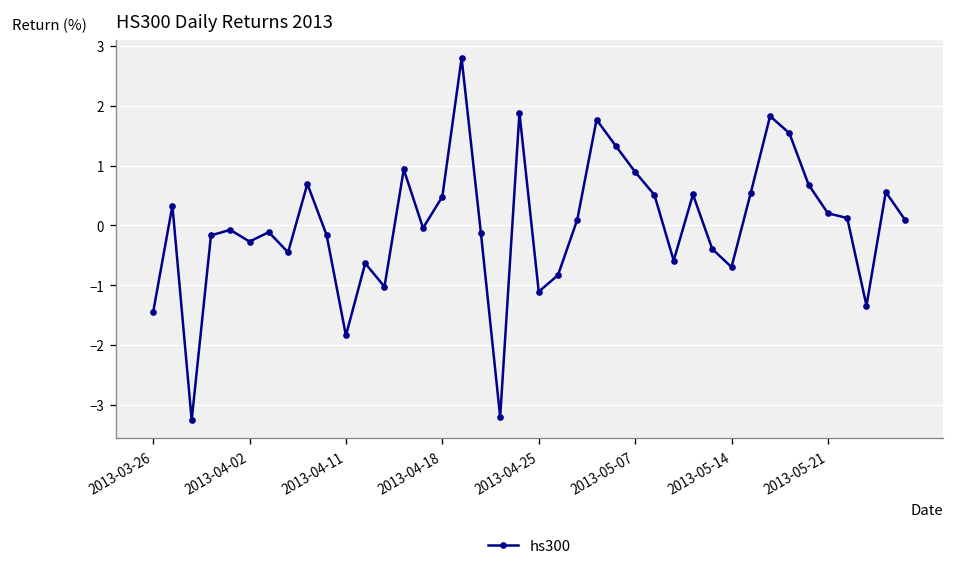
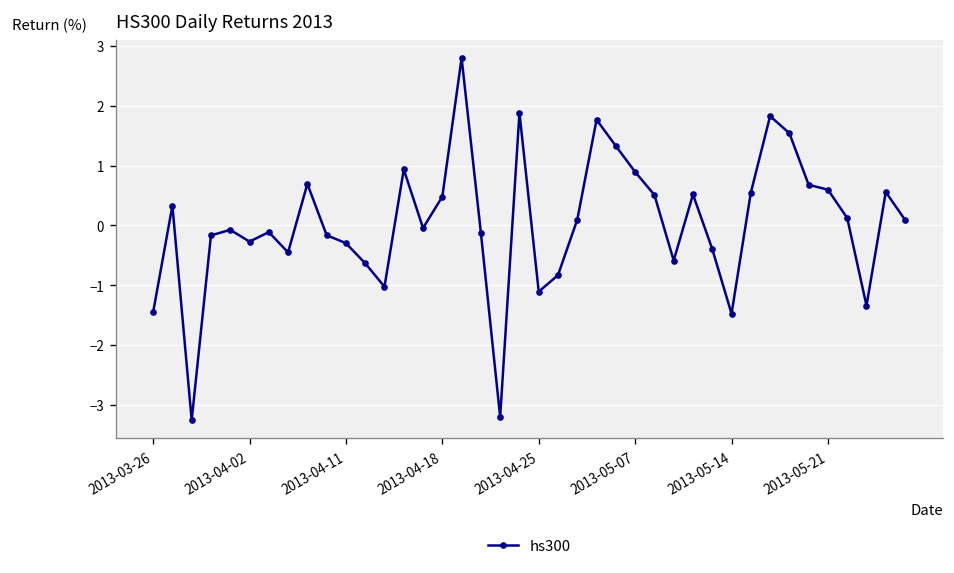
2013-04-11: -1.8 -> -0.3
2013-05-14: -0.7 -> -1.5
2013-05-21: 0.2 -> 0.6
